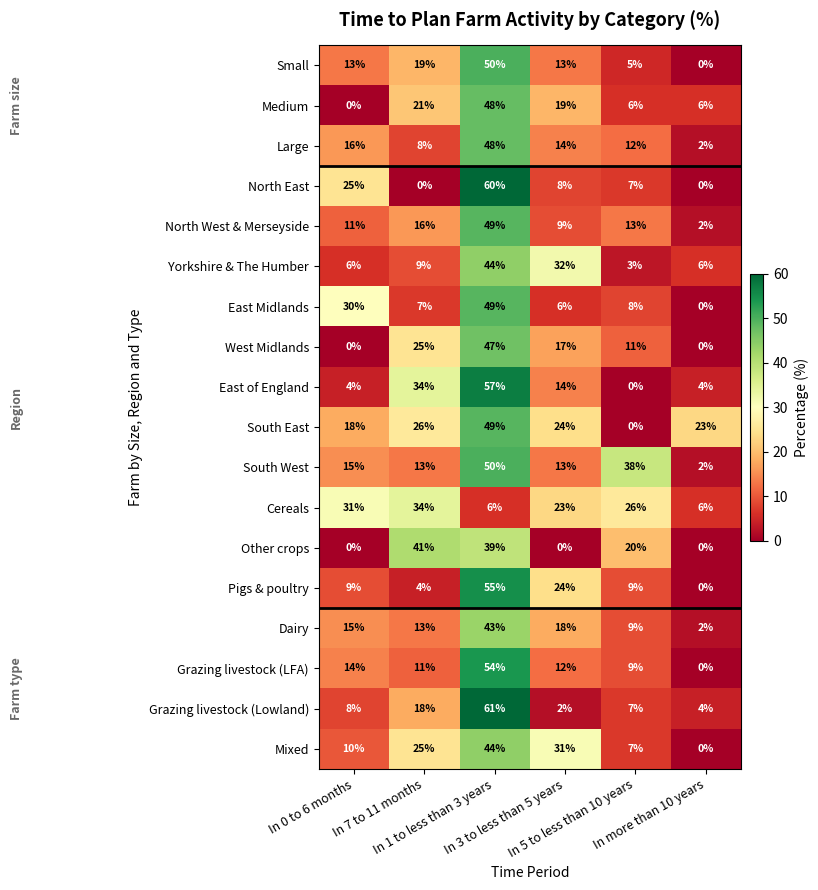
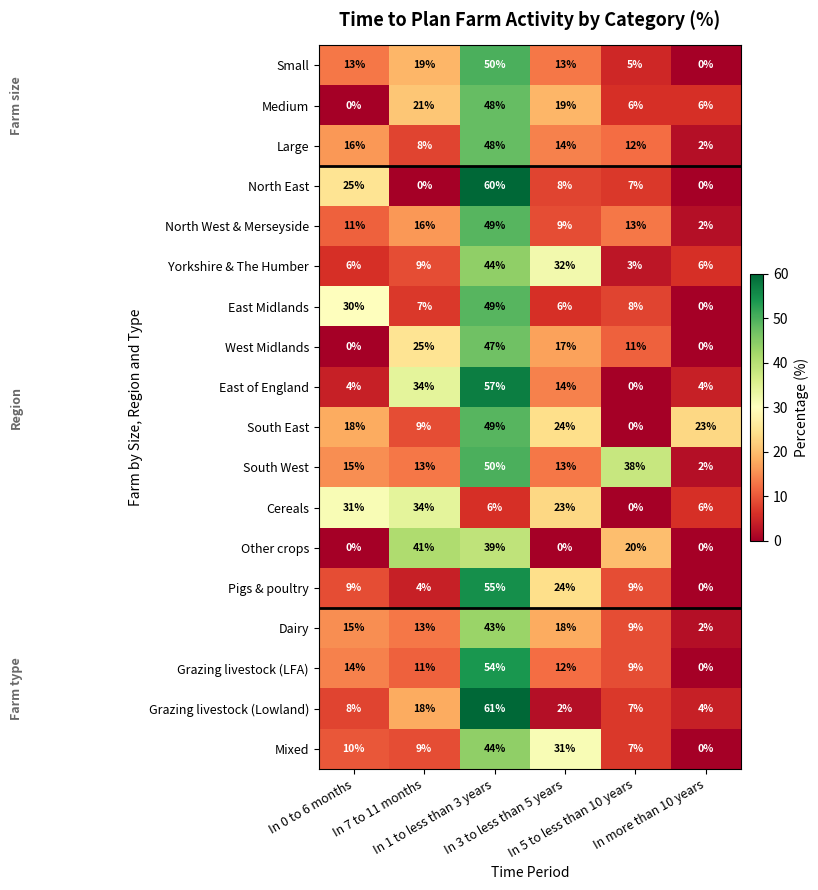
South East, In 7 to 11 months: 26% -> 9%
Cereals, In 5 to less than 10 years: 26% -> 0%
Mixed, In 7 to 11 months: 25% -> 9%
